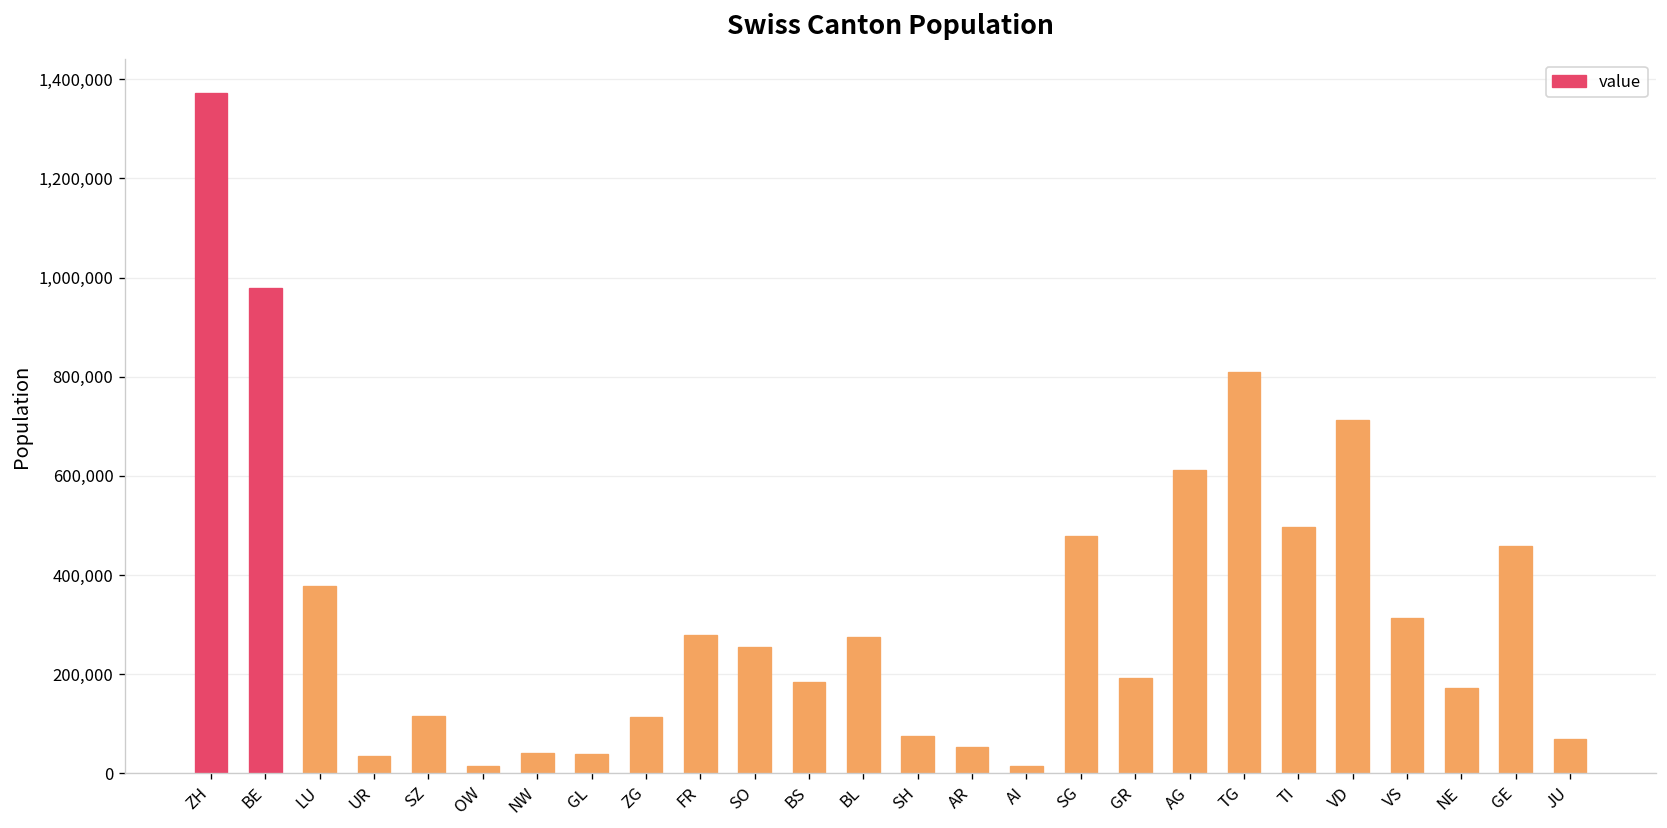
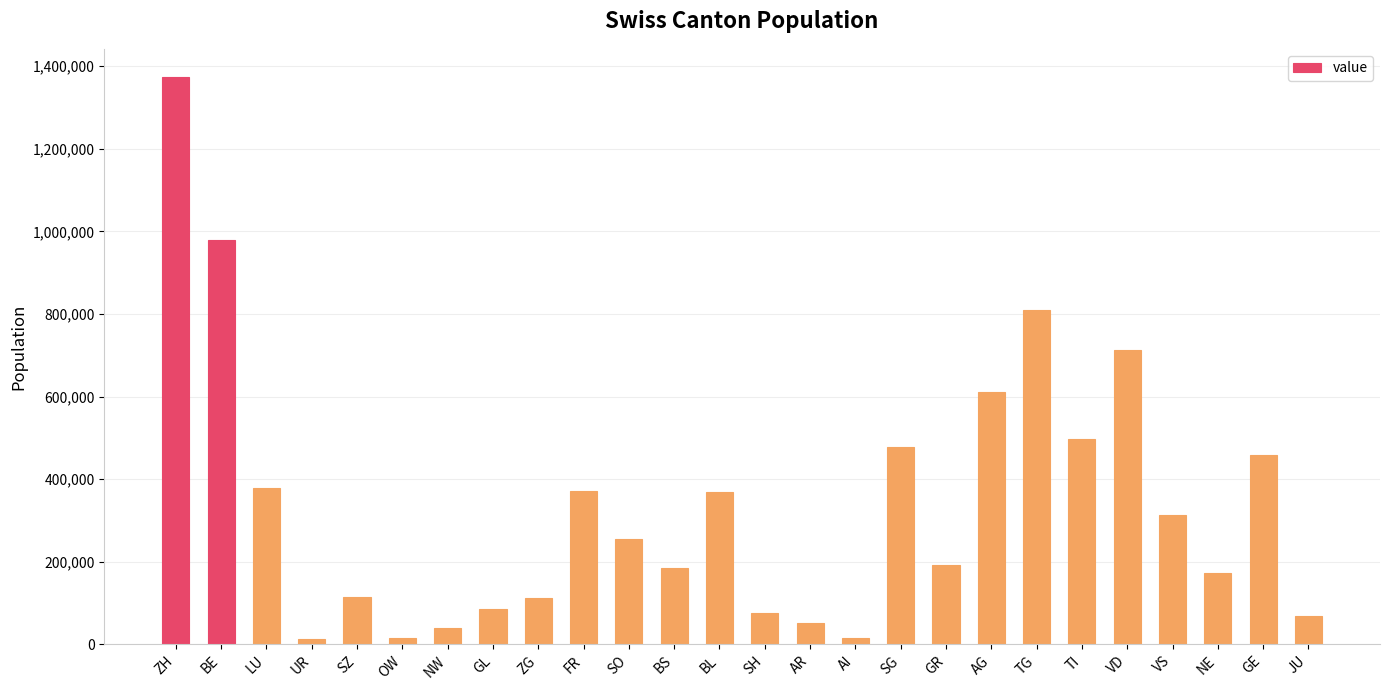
UR: 40,000 -> 10,000
GL: 40,000 -> 90,000
FR: 280,000 -> 370,000
BL: 270,000 -> 370,000
